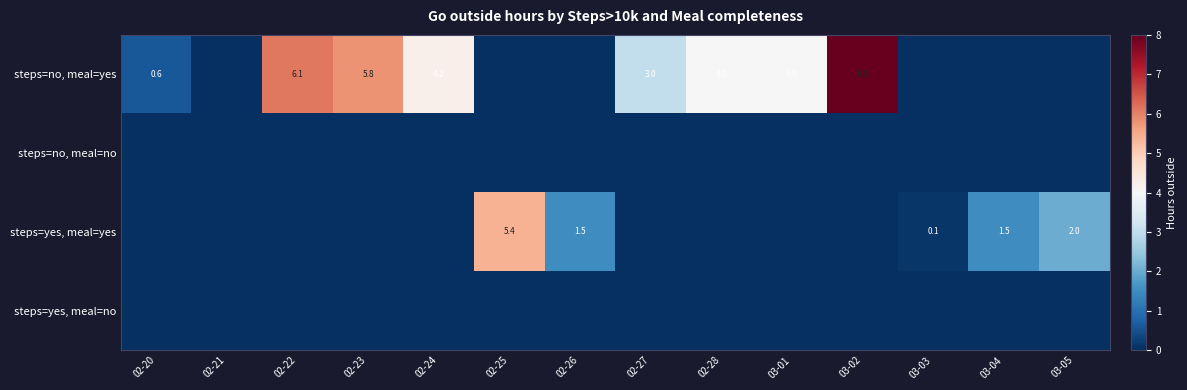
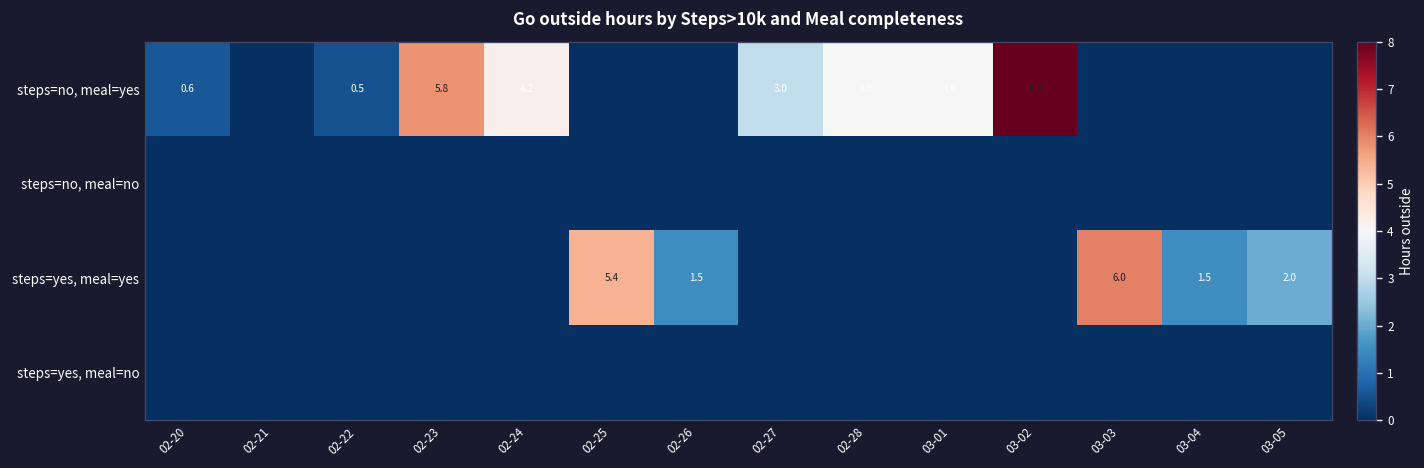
steps=no, meal=yes, 02-22: 6.1 -> 0.5
steps=yes, meal=yes, 03-03: 0.1 -> 6.0
